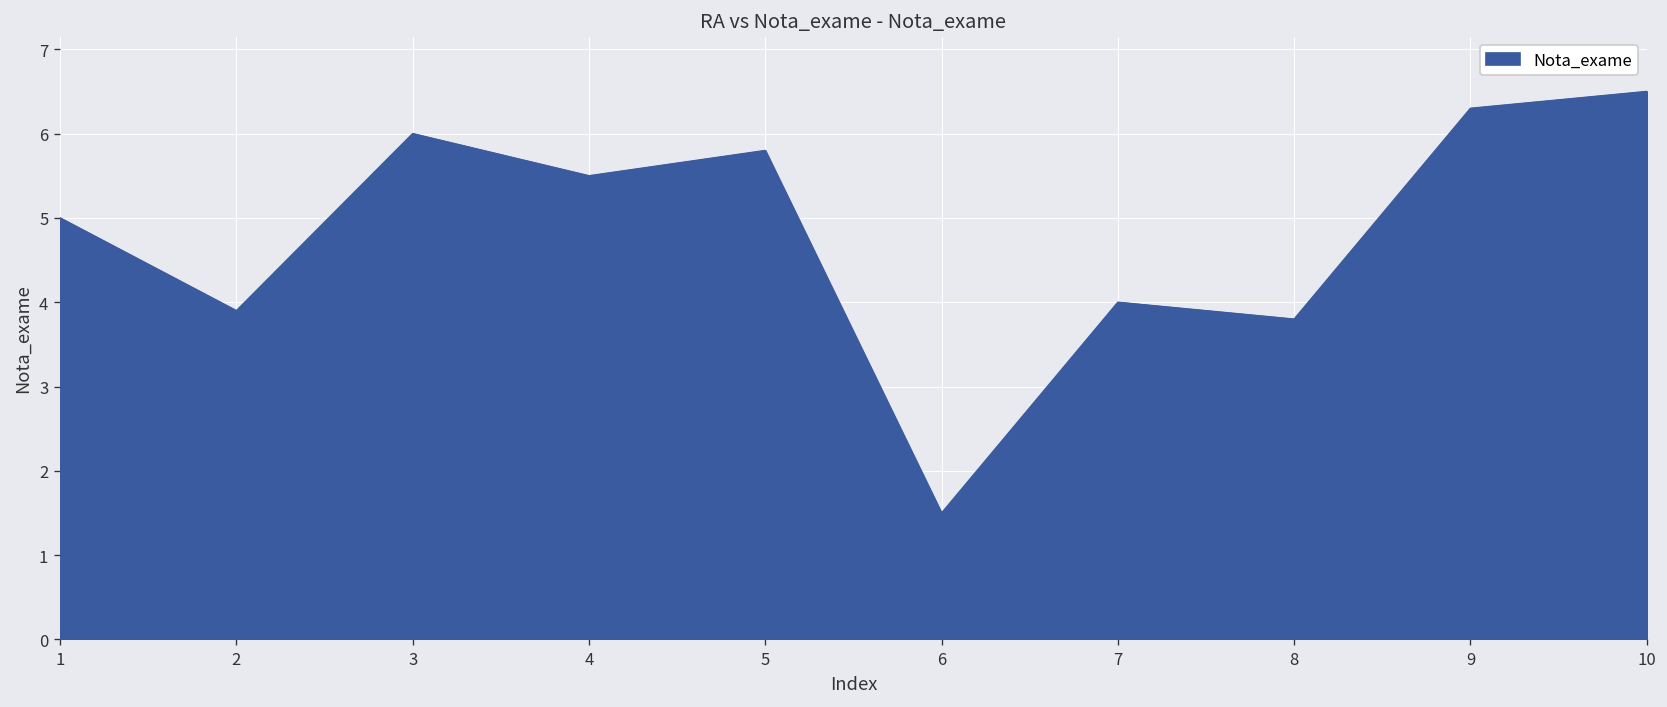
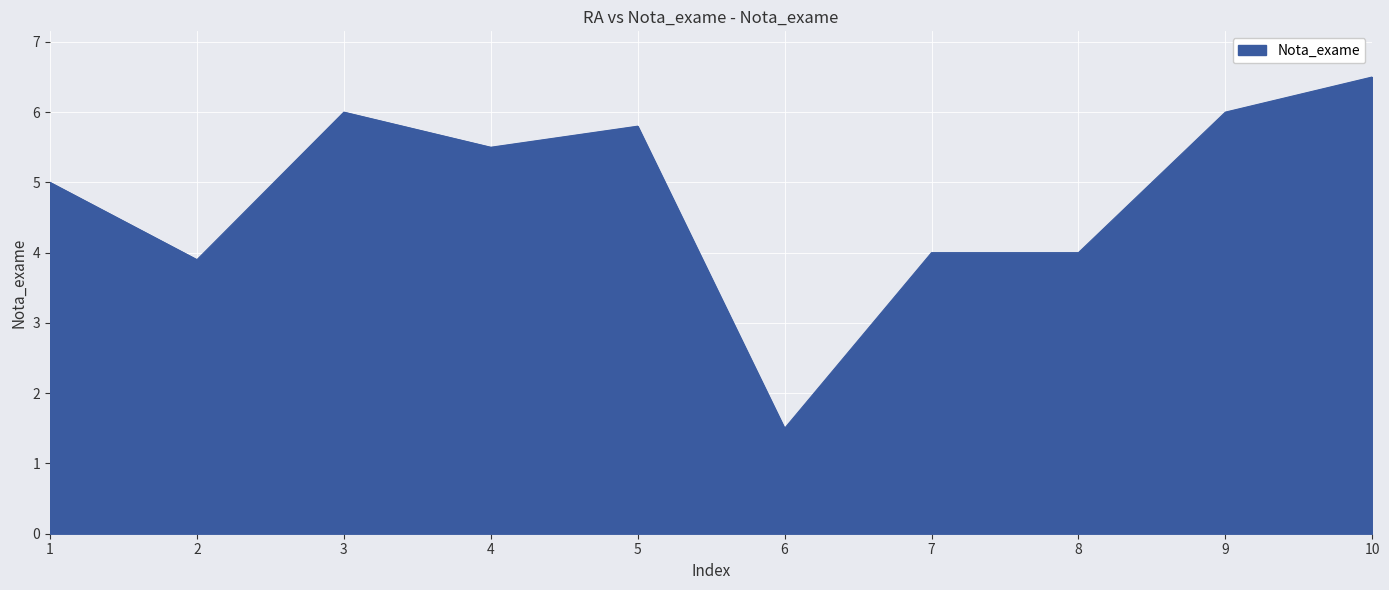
8: 3.8 -> 4.0
9: 6.3 -> 6.0
